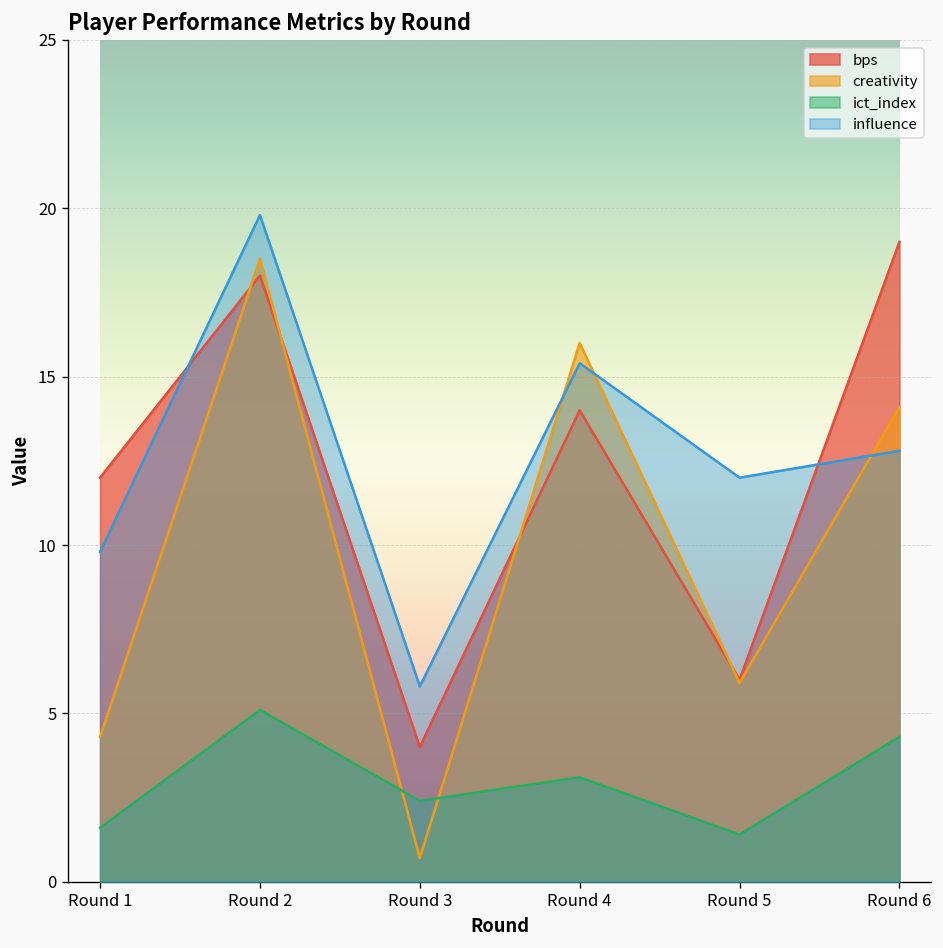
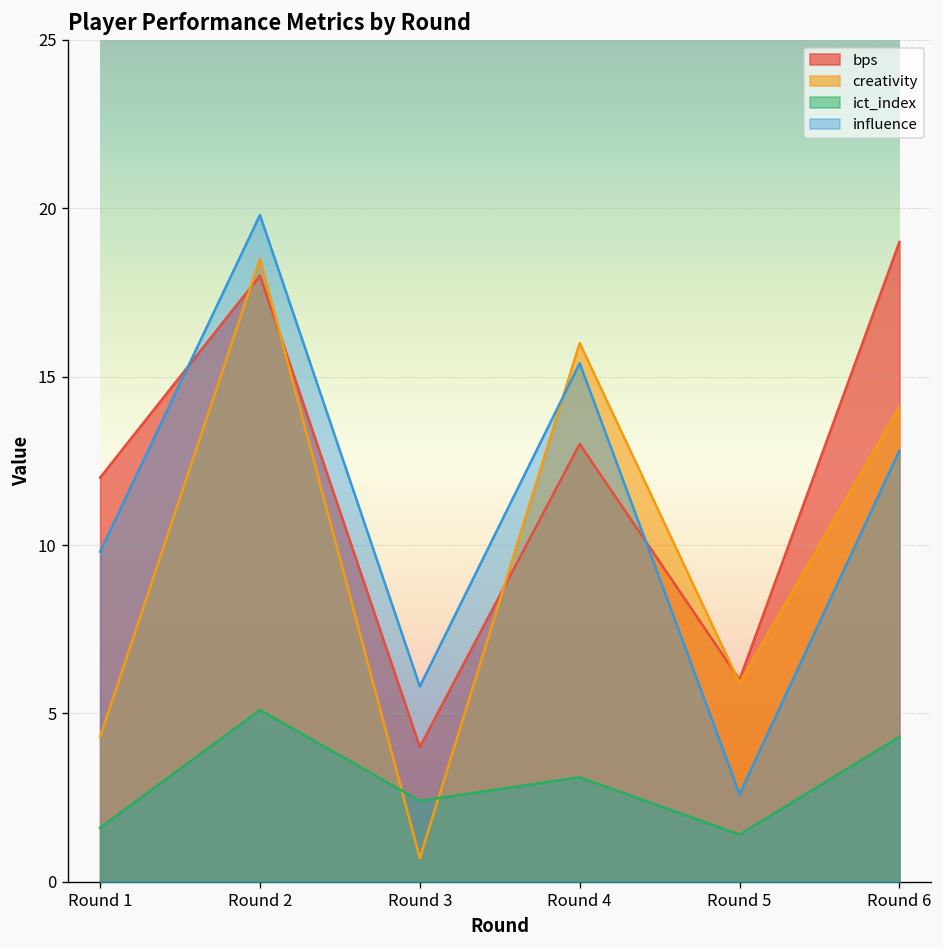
bps, Round 4: 14 -> 13
influence, Round 5: 12.0 -> 2.6
